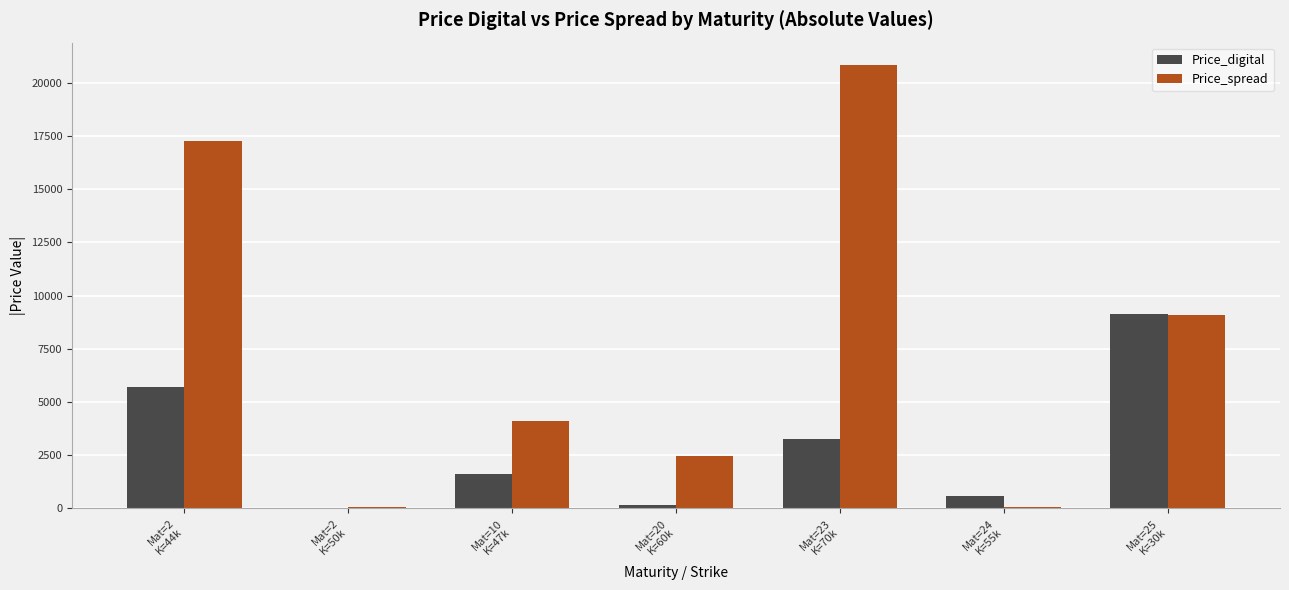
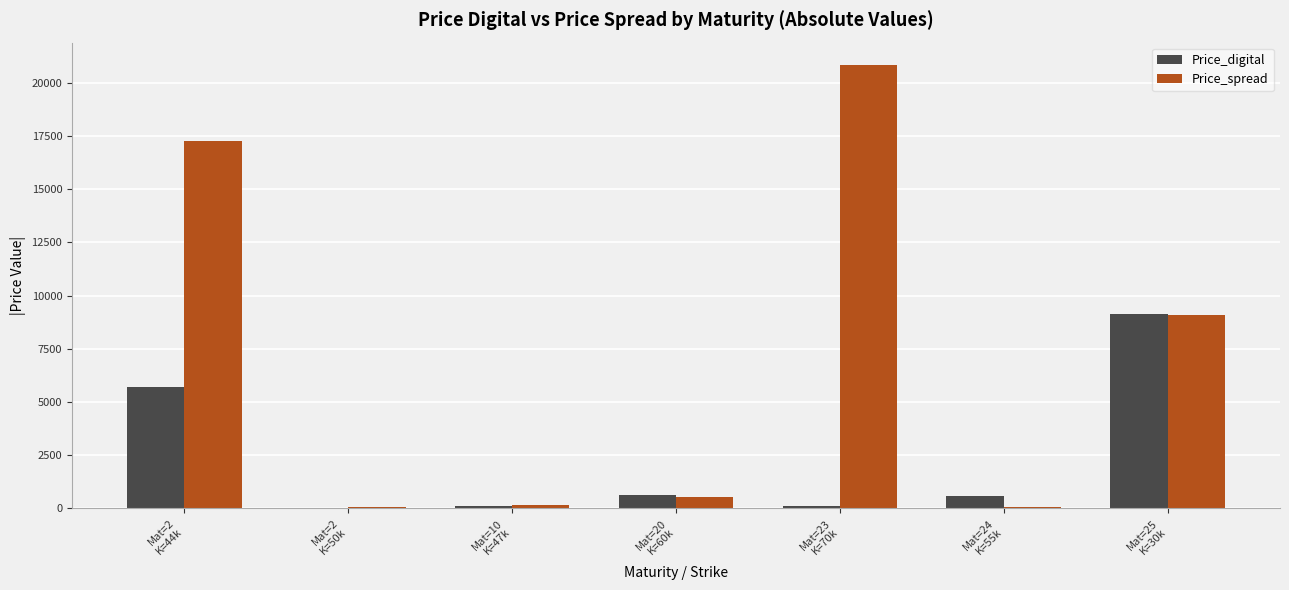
Price_digital, Mat=10 K=47k: 1600 -> 100
Price_spread, Mat=10 K=47k: 4100 -> 200
Price_digital, Mat=20 K=60k: 200 -> 600
Price_spread, Mat=20 K=60k: 2500 -> 500
Price_digital, Mat=23 K=70k: 3300 -> 100
